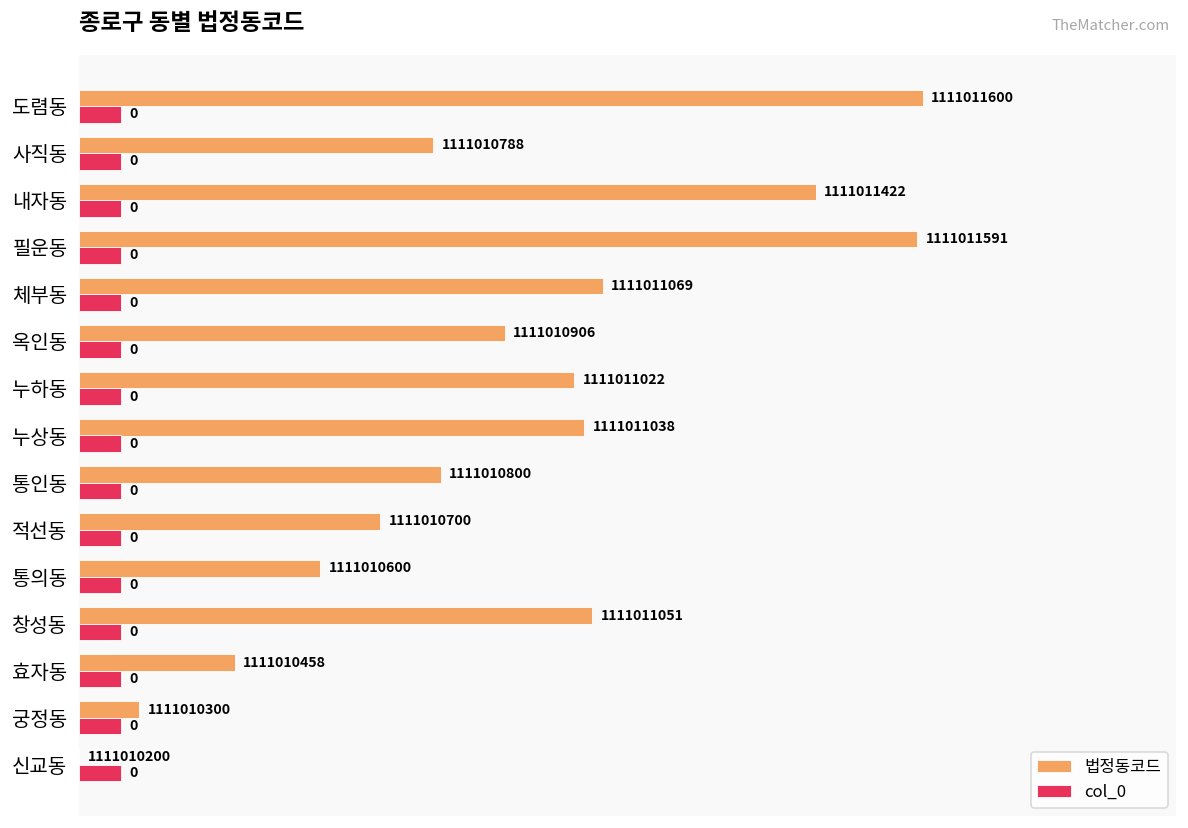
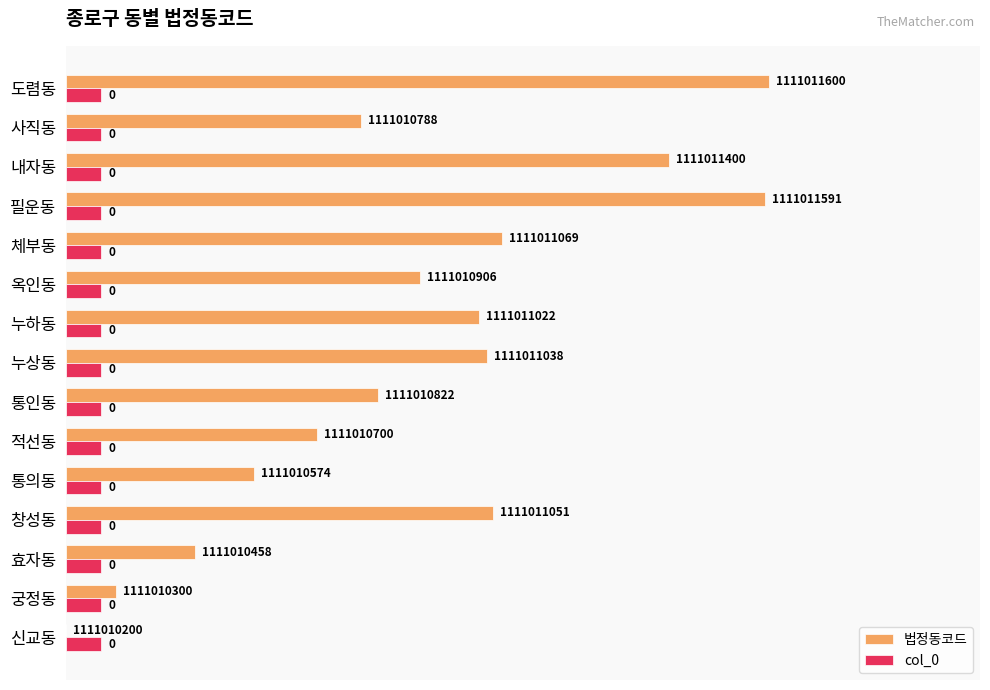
법정동코드, 내자동: 1111011422 -> 1111011400
법정동코드, 통인동: 1111010800 -> 1111010822
법정동코드, 통의동: 1111010600 -> 1111010574
